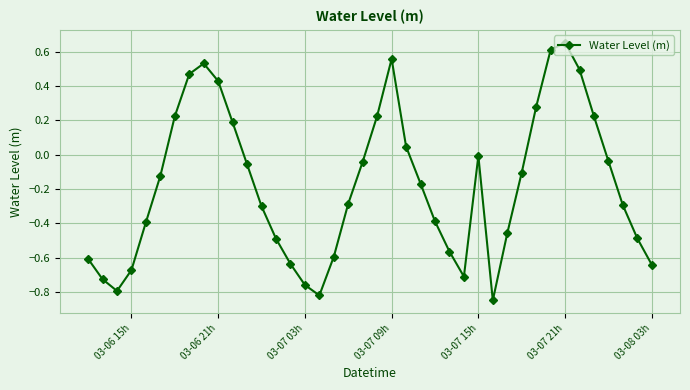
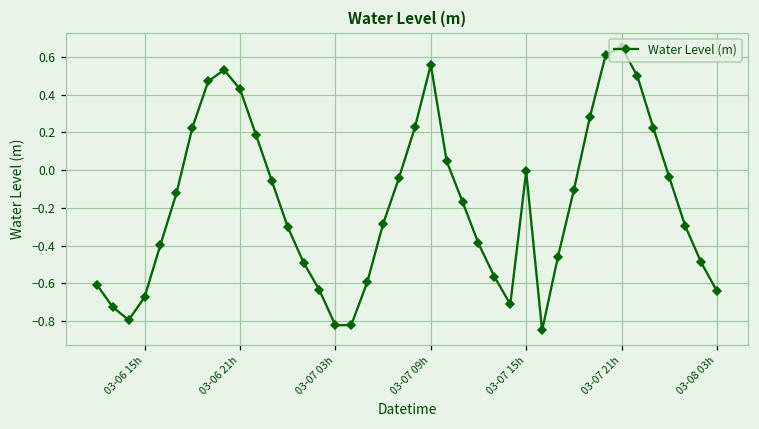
03-07 03h: -0.76 -> -0.82
